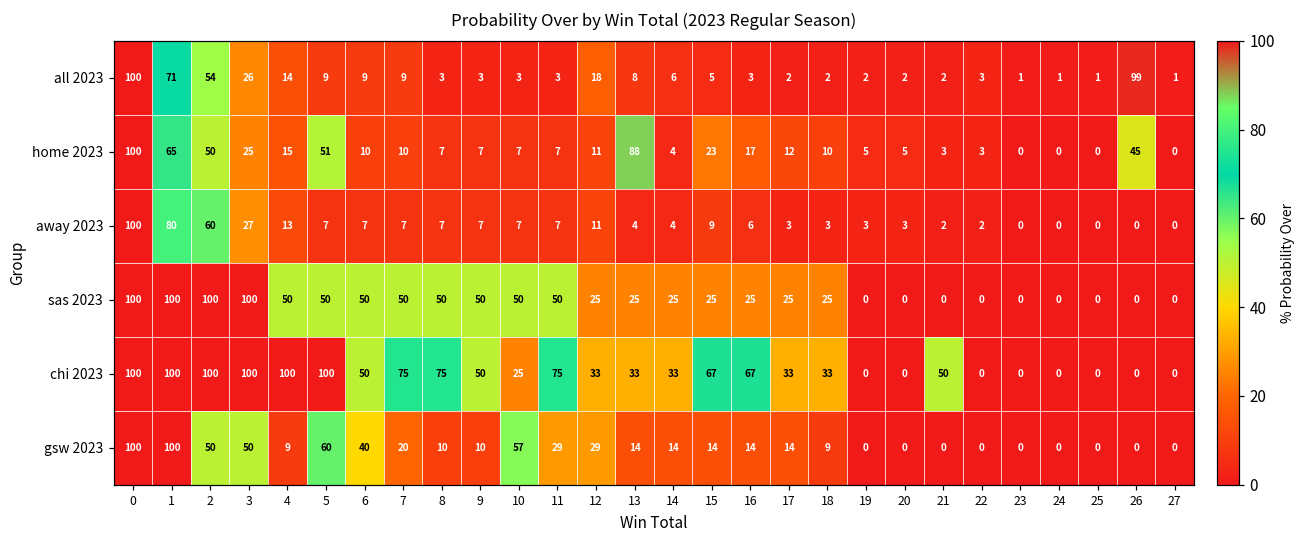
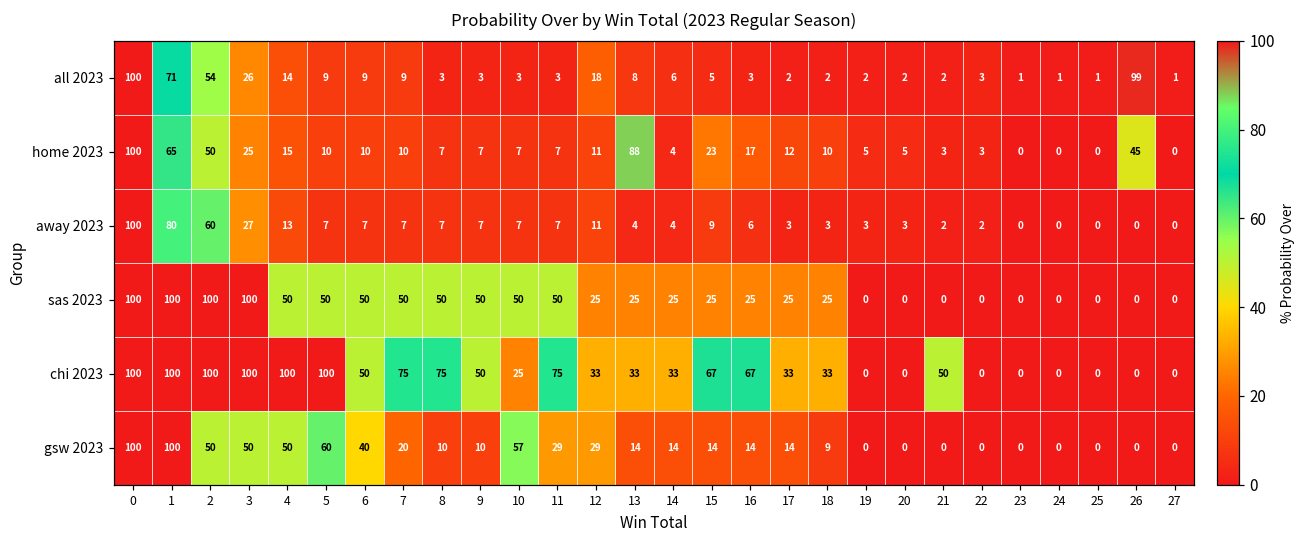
home 2023, 5: 51 -> 10
gsw 2023, 4: 9 -> 50
